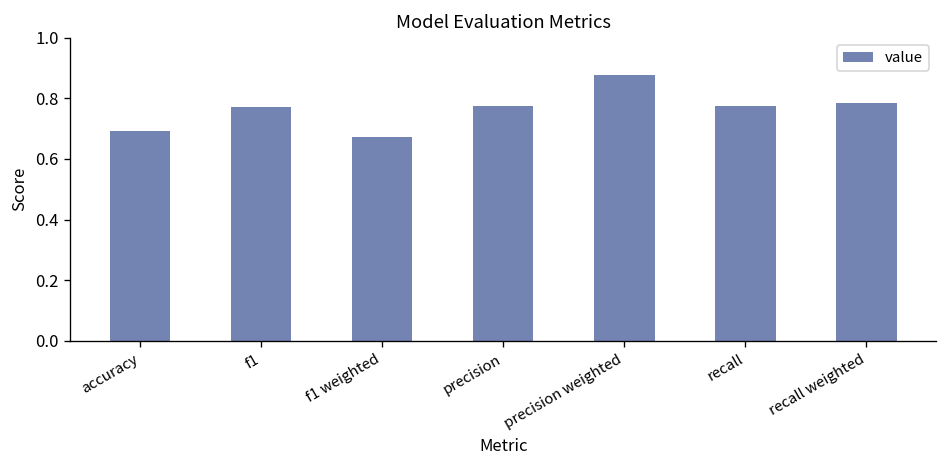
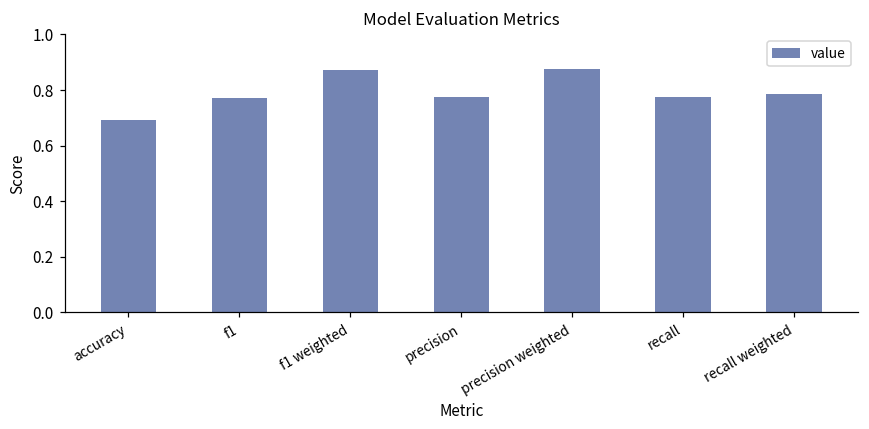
f1 weighted: 0.67 -> 0.87
